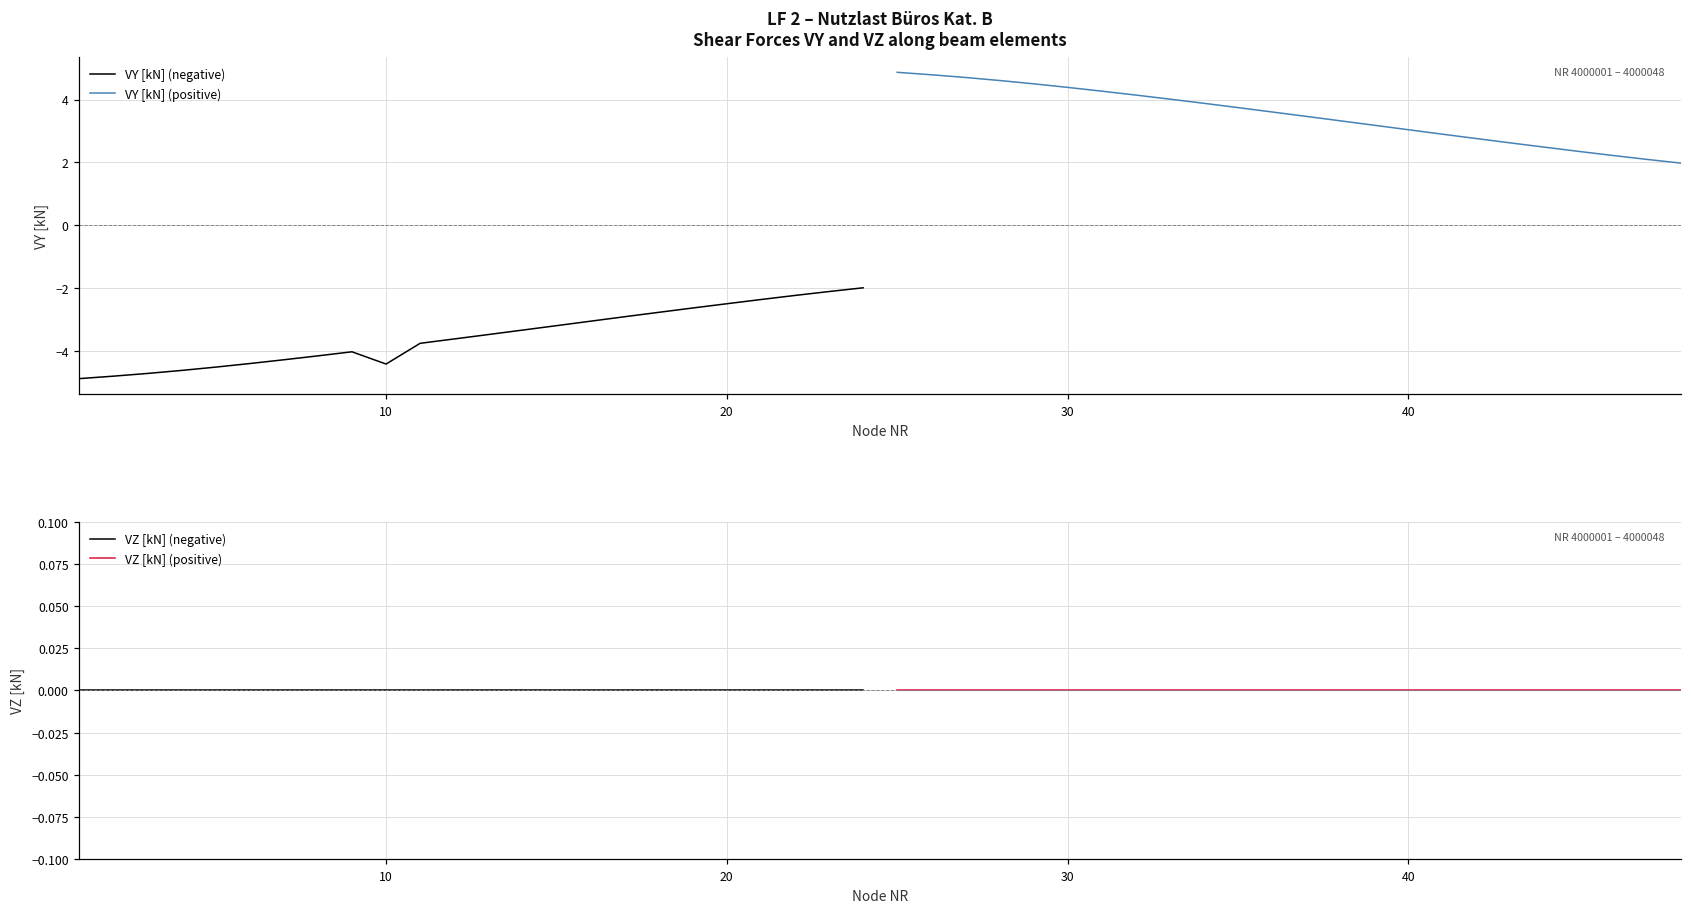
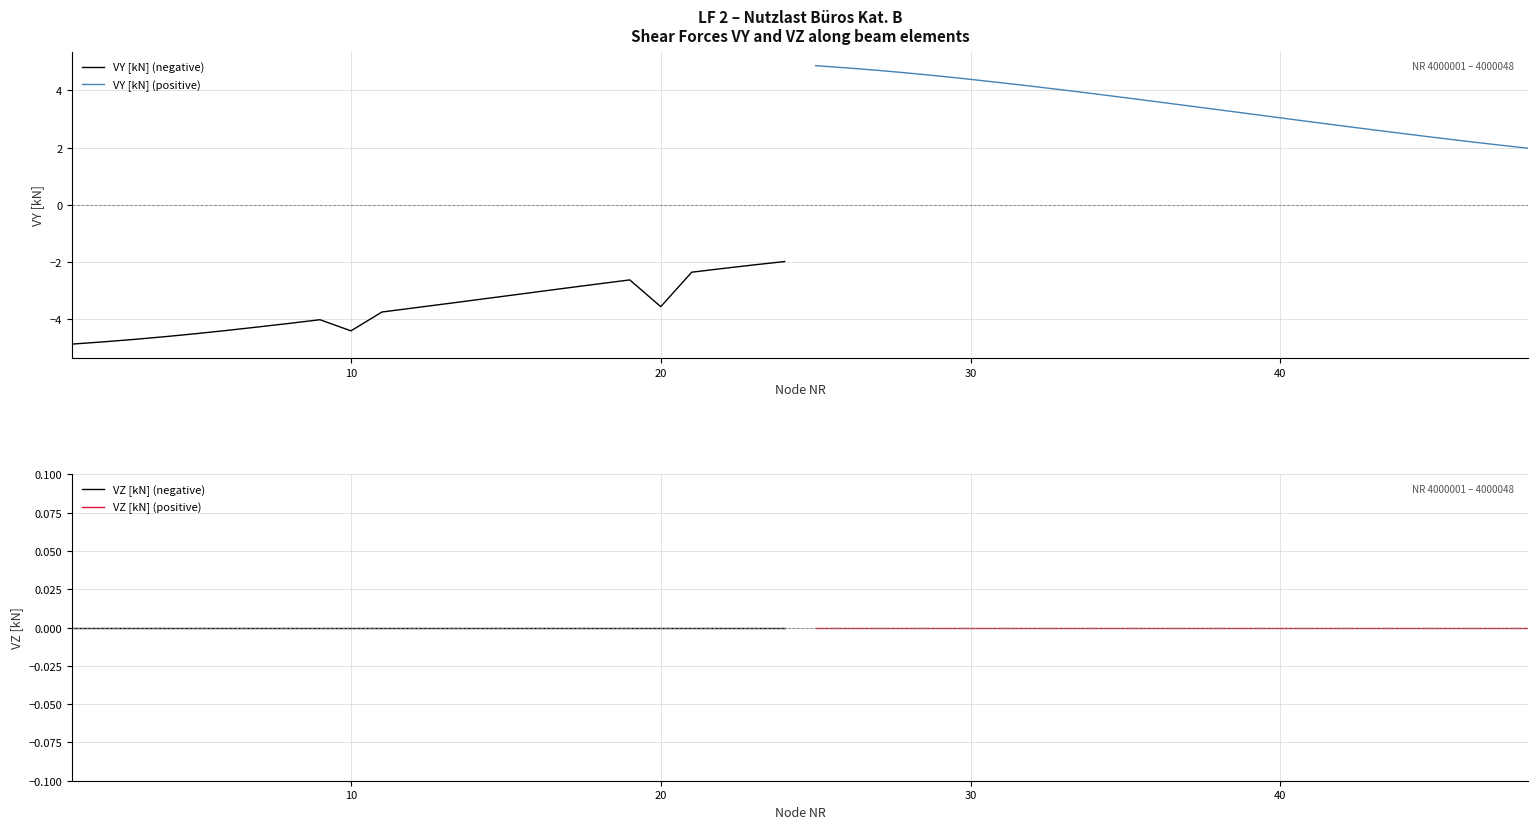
LF 2 – Nutzlast Büros Kat. B Shear Forces VY and VZ along beam elements, VY [kN] (negative), 20: -2.5 -> -3.6
